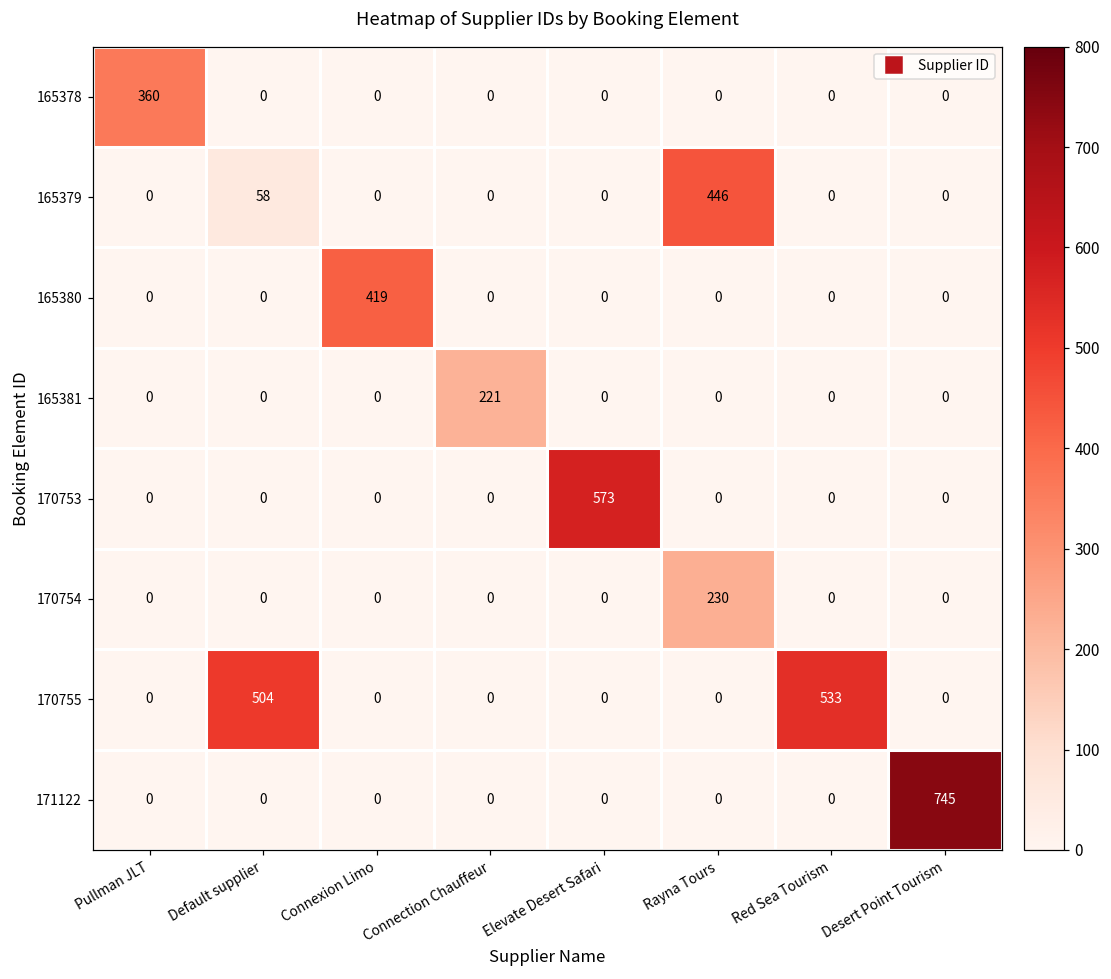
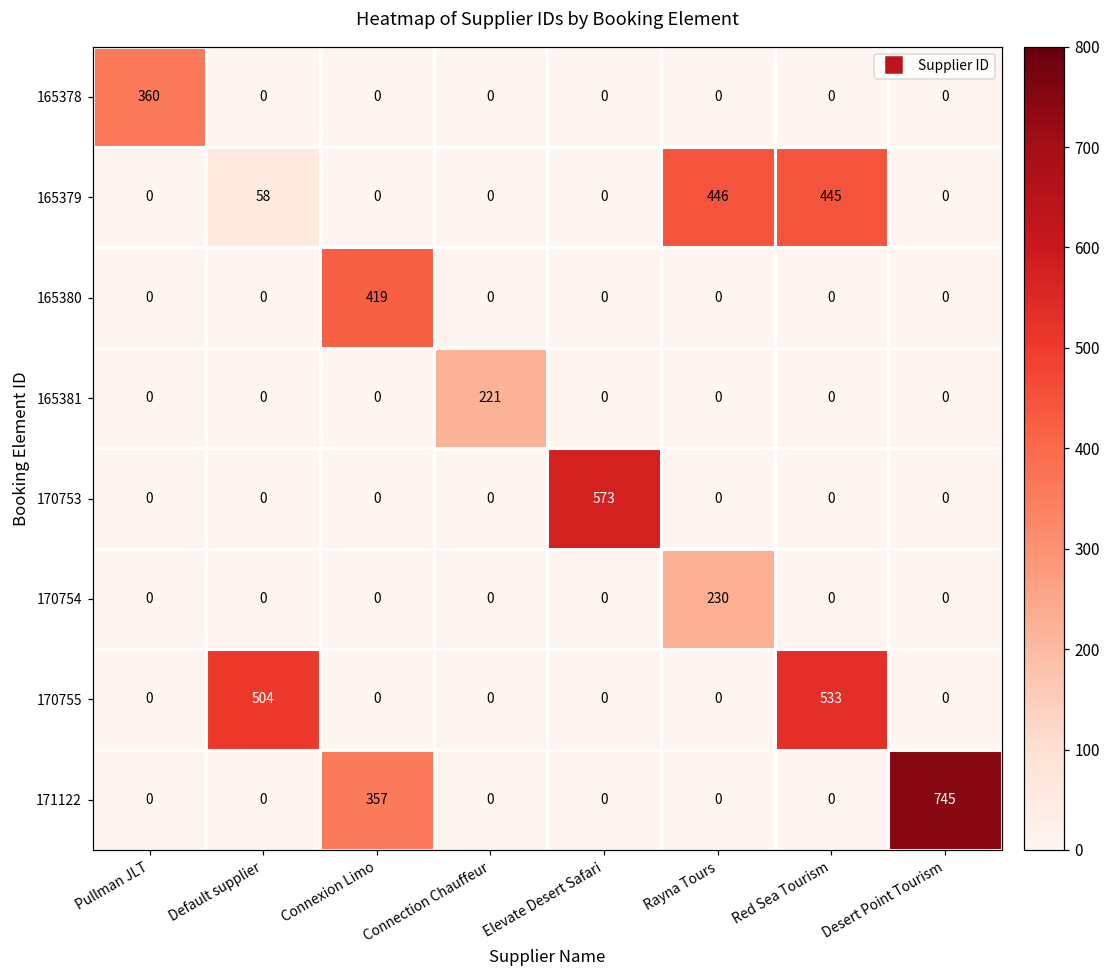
165379, Red Sea Tourism: 0 -> 445
171122, Connexion Limo: 0 -> 357
